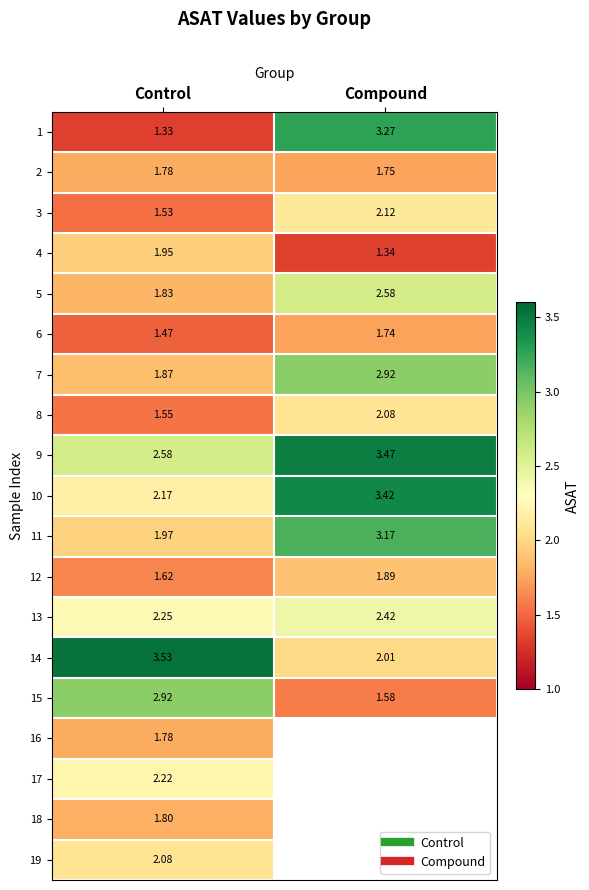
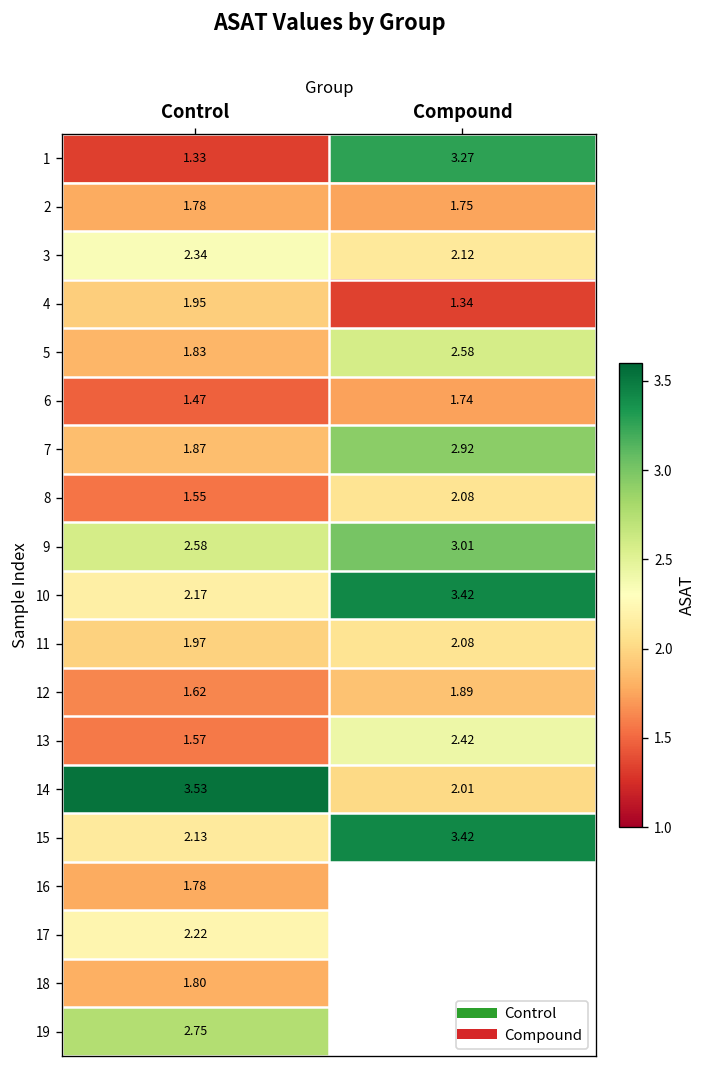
3, Control: 1.53 -> 2.34
9, Compound: 3.47 -> 3.01
11, Compound: 3.17 -> 2.08
13, Control: 2.25 -> 1.57
15, Control: 2.92 -> 2.13
15, Compound: 1.58 -> 3.42
19, Control: 2.08 -> 2.75
